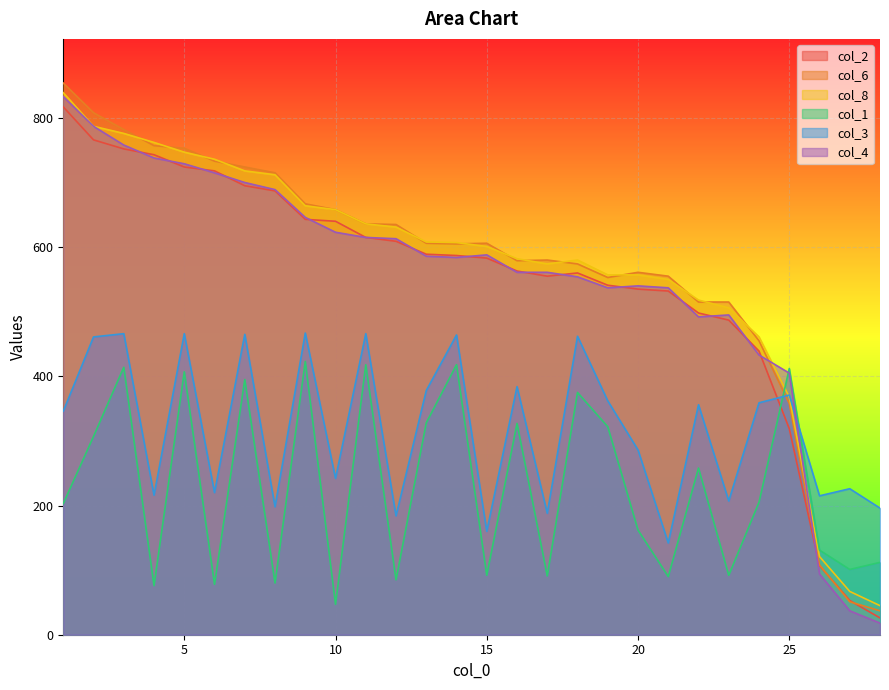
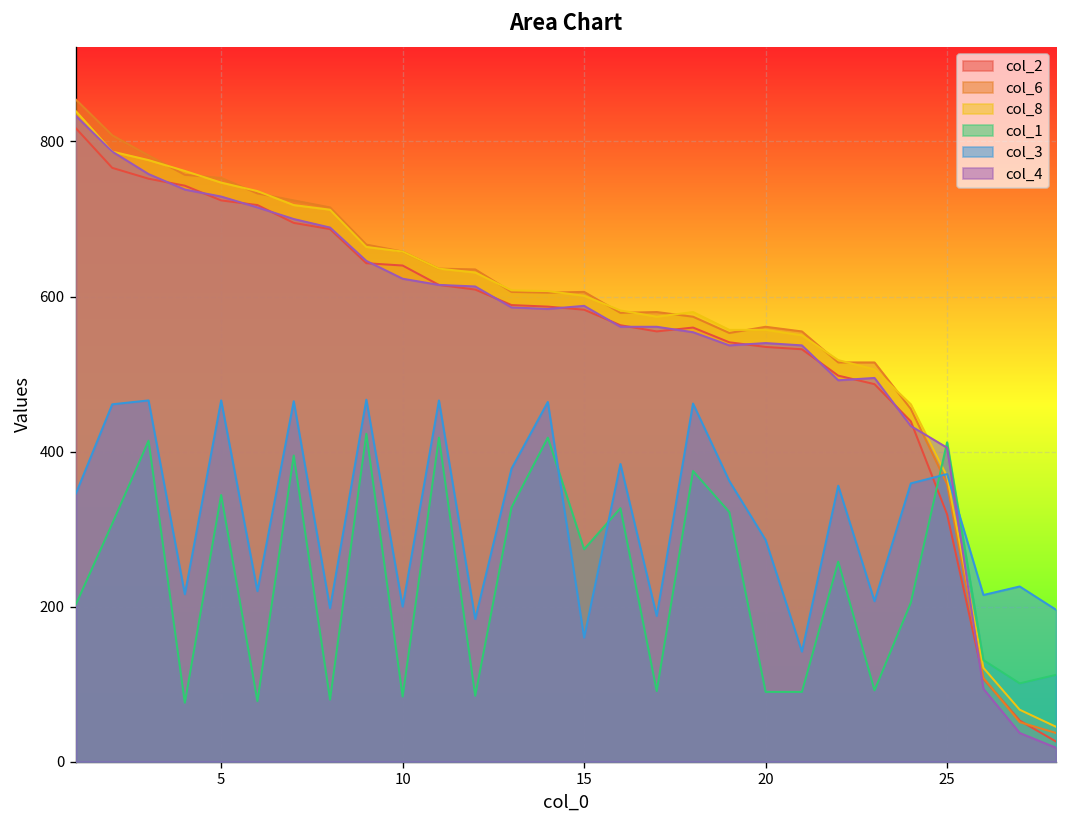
col_1, 5: 410 -> 340
col_1, 10: 50 -> 80
col_3, 10: 240 -> 200
col_1, 15: 90 -> 270
col_1, 20: 160 -> 90
